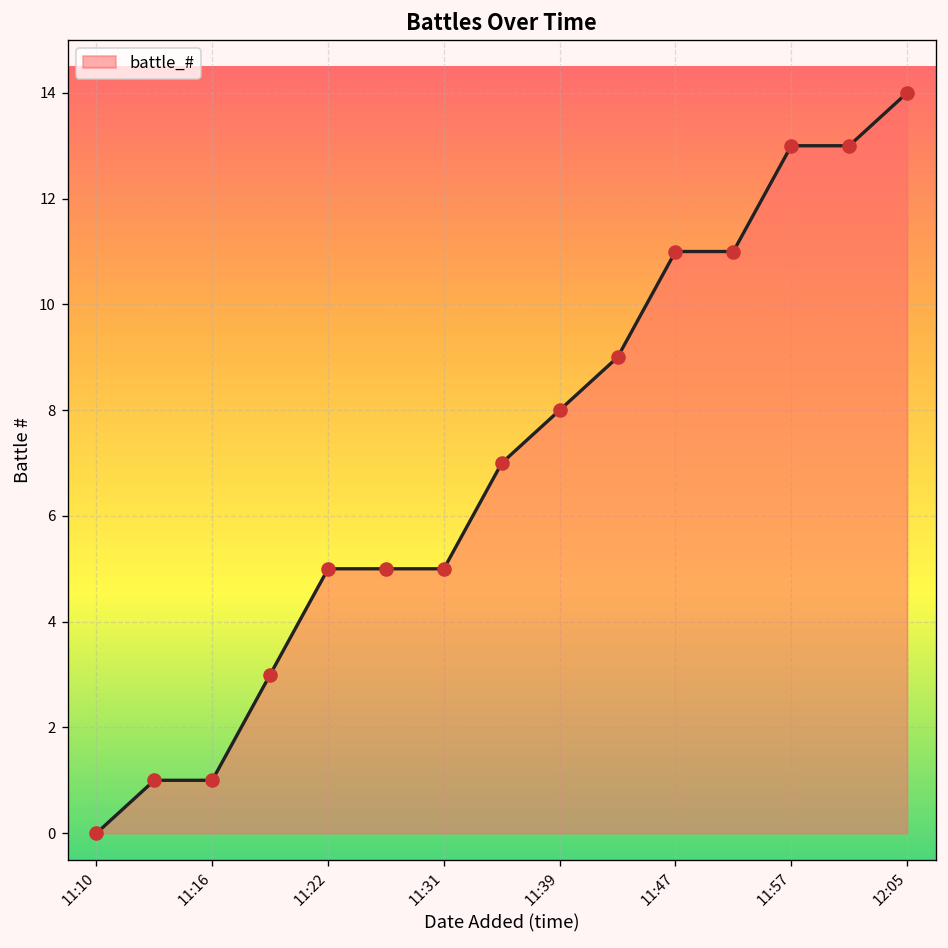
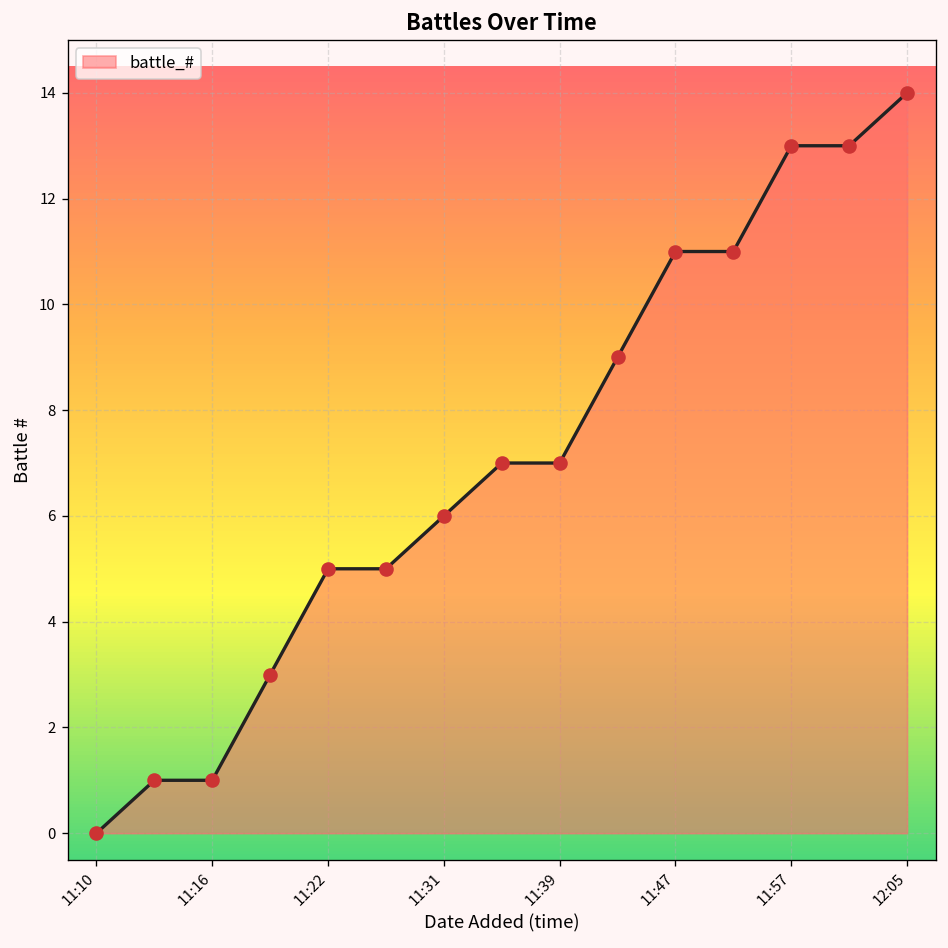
11:31: 5 -> 6
11:39: 8 -> 7
